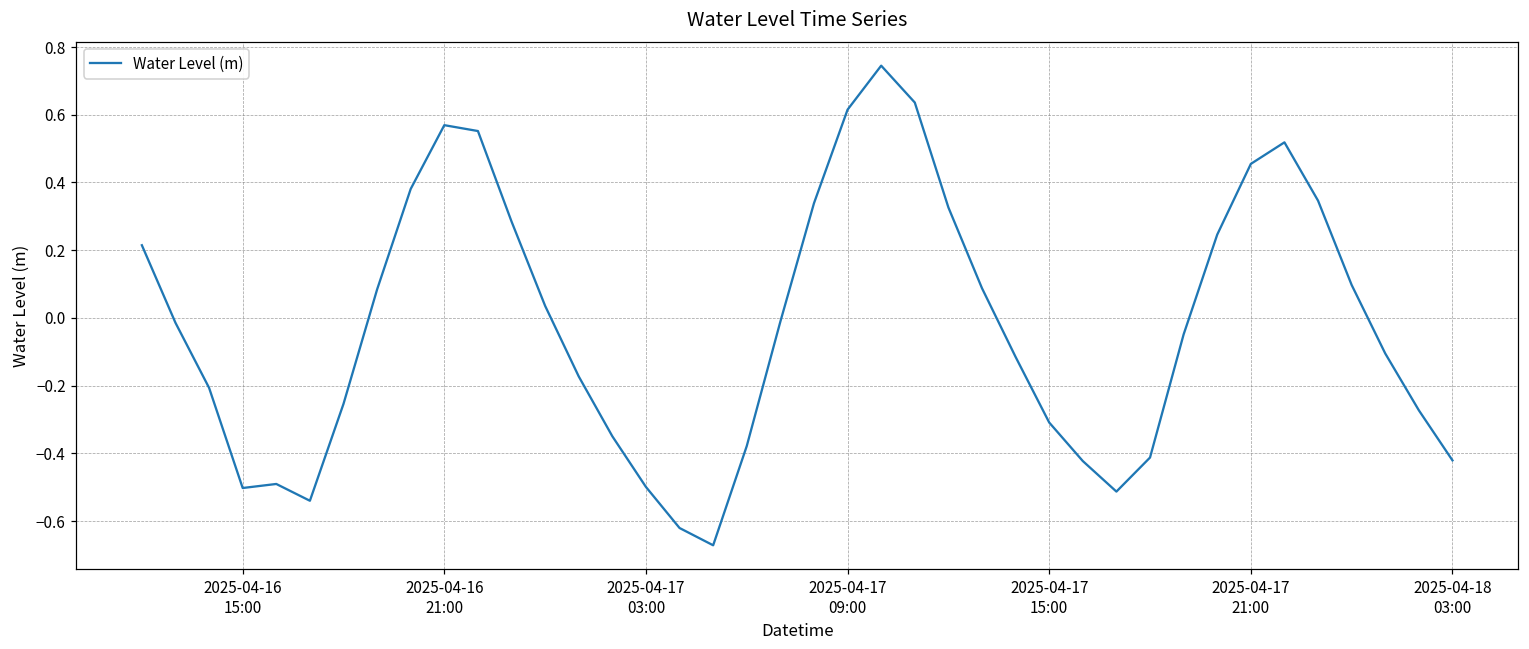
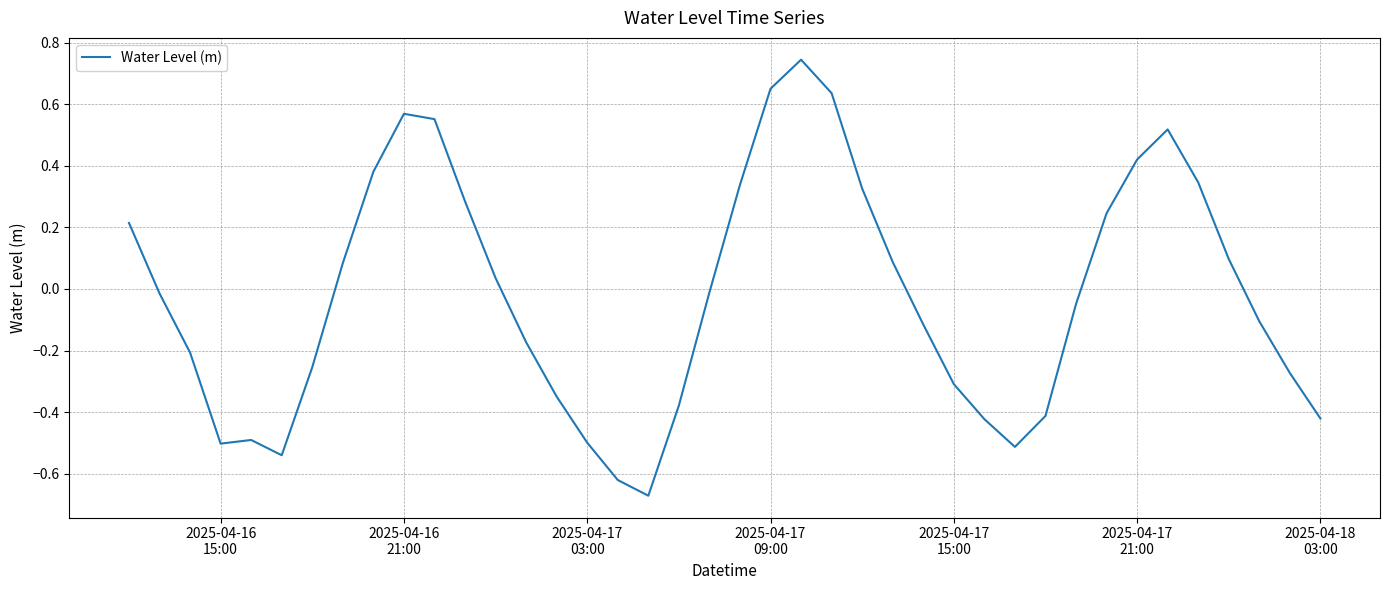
2025-04-17 09:00: 0.62 -> 0.65
2025-04-17 21:00: 0.45 -> 0.42
